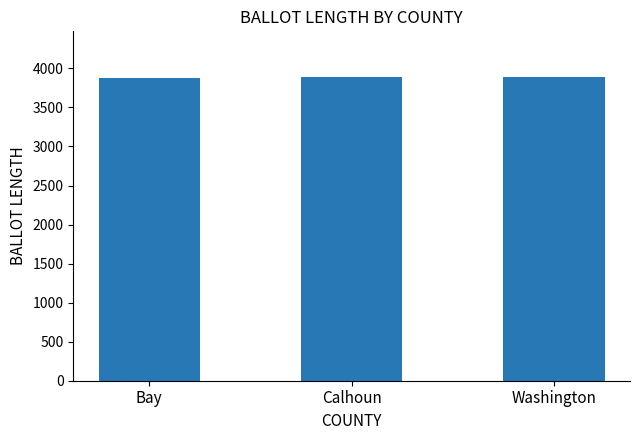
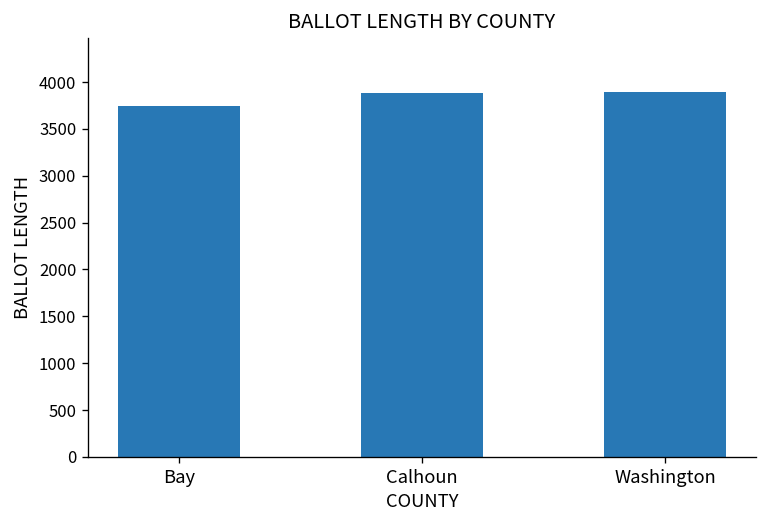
Bay: 3900 -> 3700
